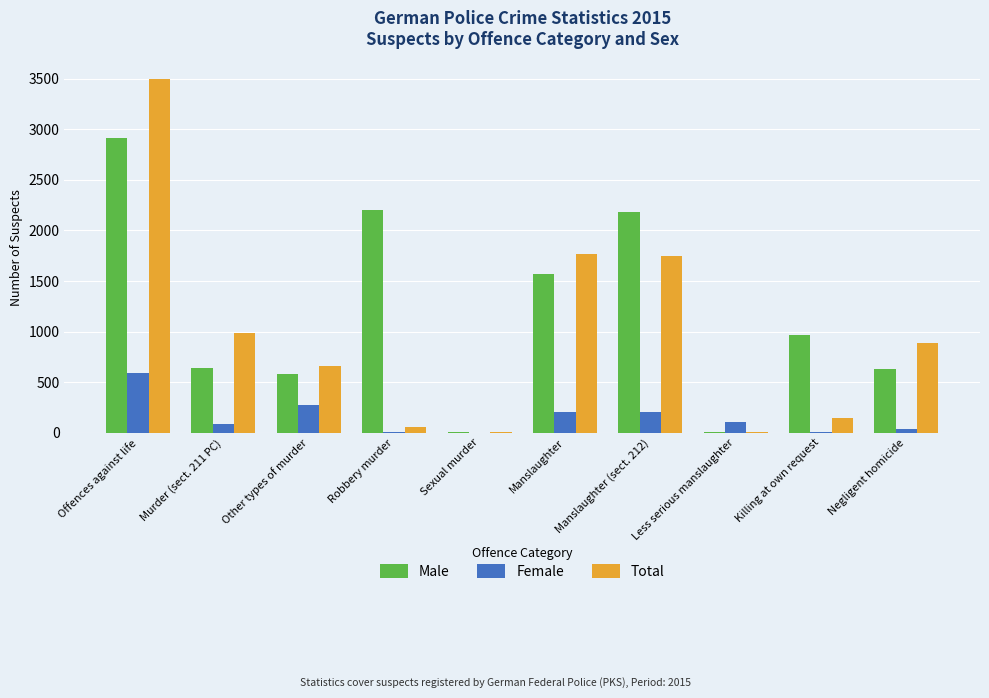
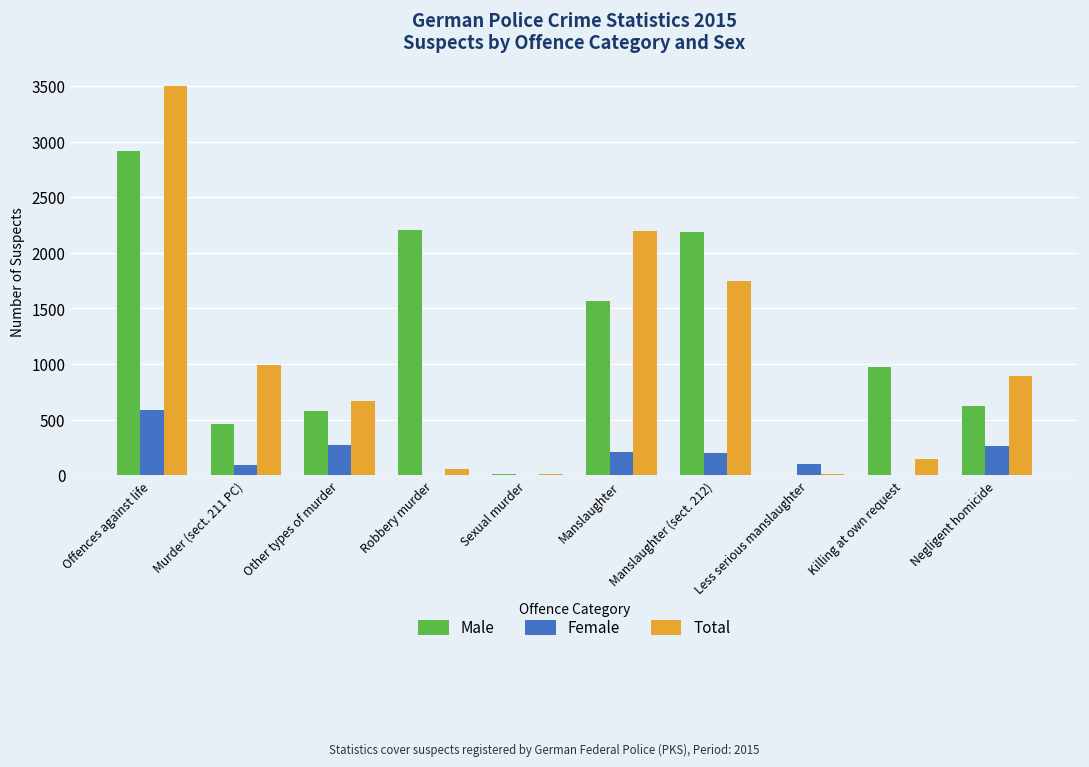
Male, Murder (sect. 211 PC): 640 -> 460
Total, Manslaughter: 1770 -> 2200
Female, Negligent homicide: 40 -> 260
